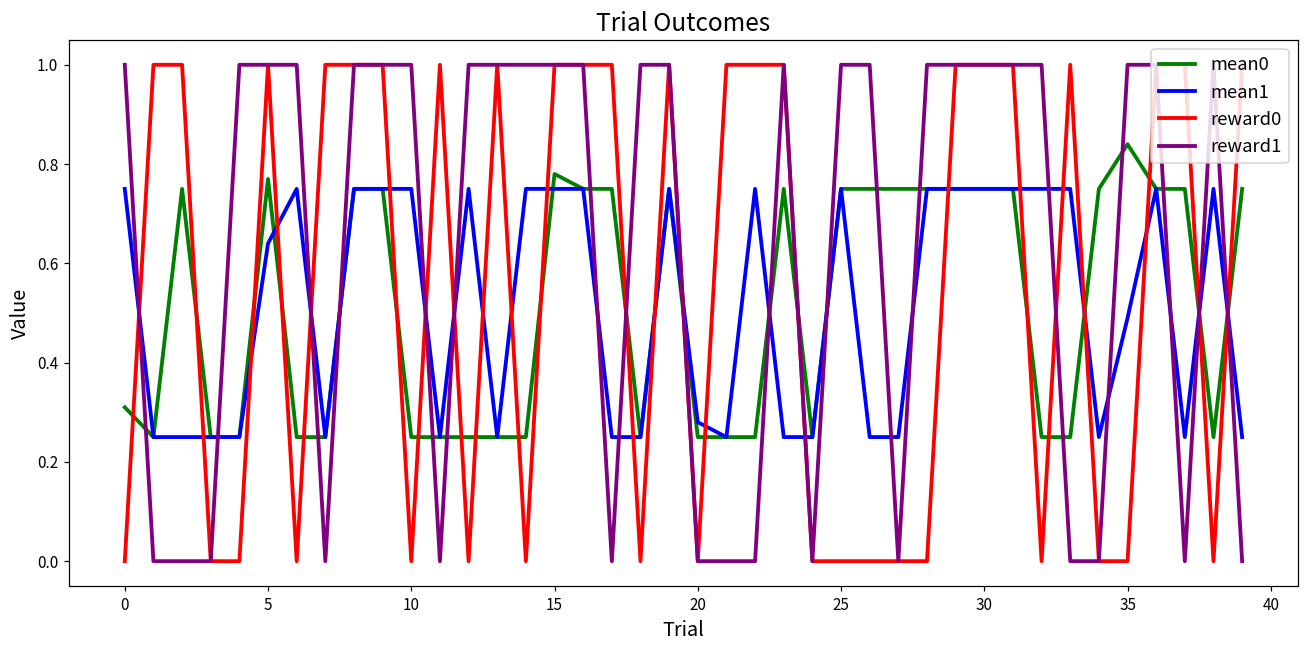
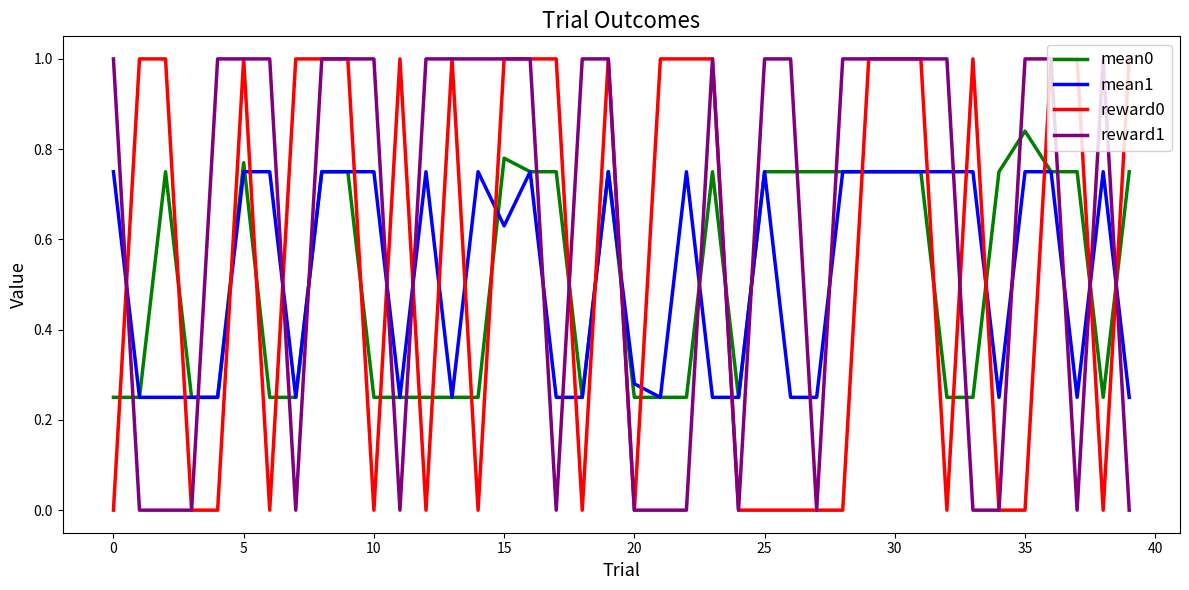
mean0, 0: 0.31 -> 0.25
mean1, 5: 0.64 -> 0.75
mean1, 15: 0.75 -> 0.63
mean1, 35: 0.49 -> 0.75
